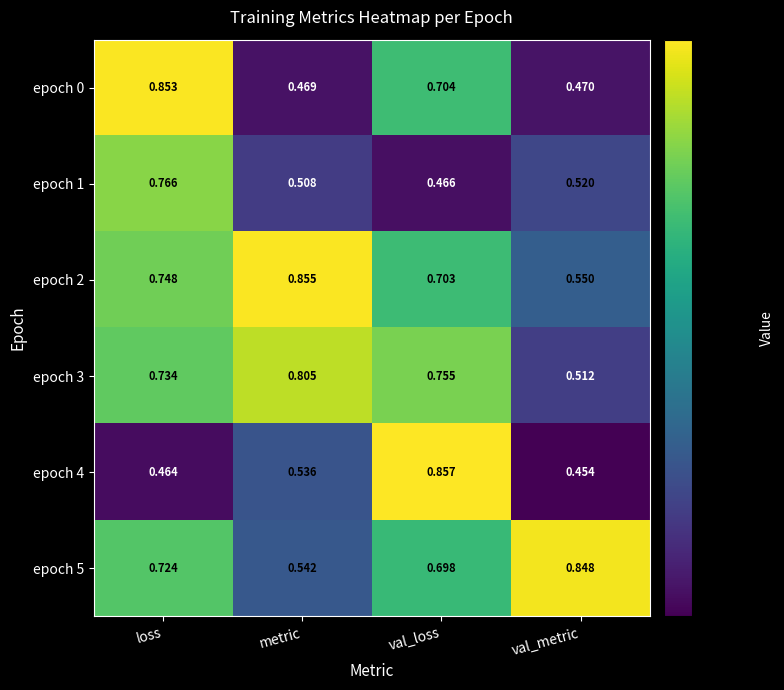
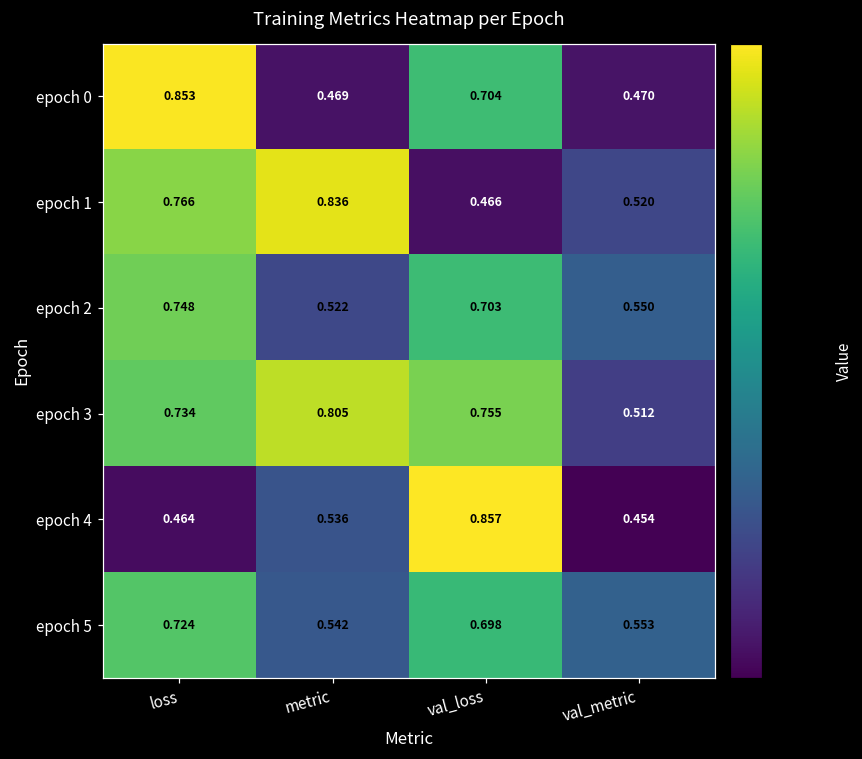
epoch 1, metric: 0.508 -> 0.836
epoch 2, metric: 0.855 -> 0.522
epoch 5, val_metric: 0.848 -> 0.553
